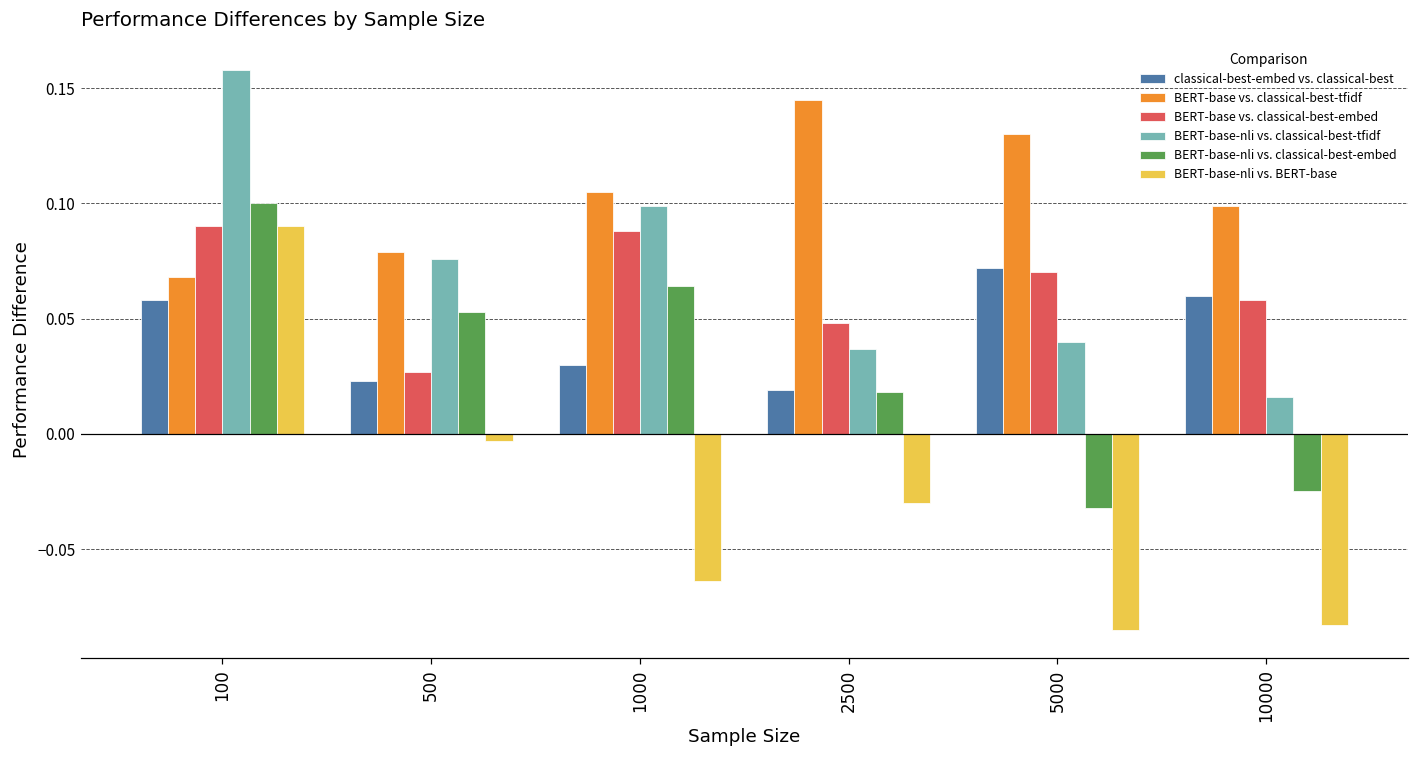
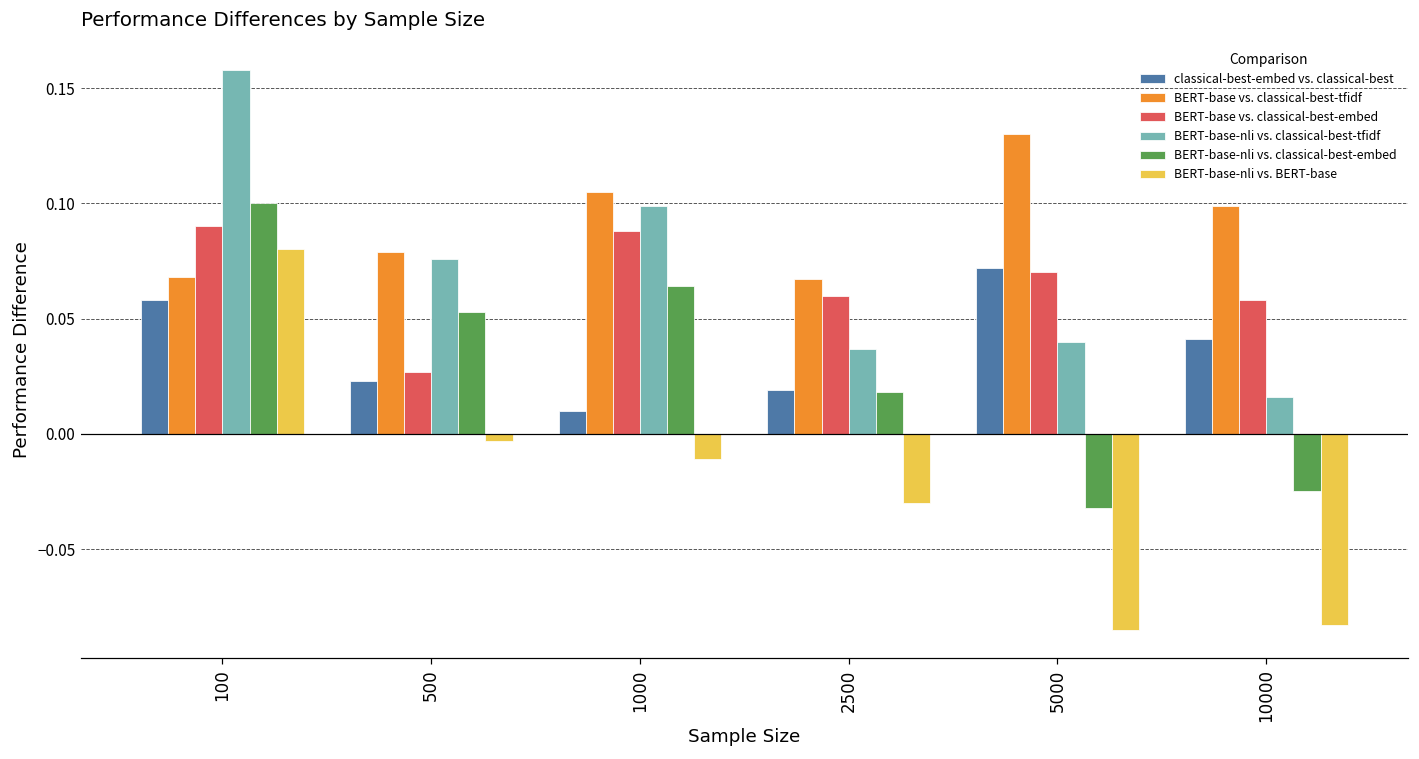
BERT-base-nli vs. BERT-base, 100: 0.09 -> 0.08
classical-best-embed vs. classical-best, 1000: 0.03 -> 0.01
BERT-base-nli vs. BERT-base, 1000: -0.064 -> -0.011
BERT-base vs. classical-best-tfidf, 2500: 0.145 -> 0.067
BERT-base vs. classical-best-embed, 2500: 0.048 -> 0.060
classical-best-embed vs. classical-best, 10000: 0.060 -> 0.041
